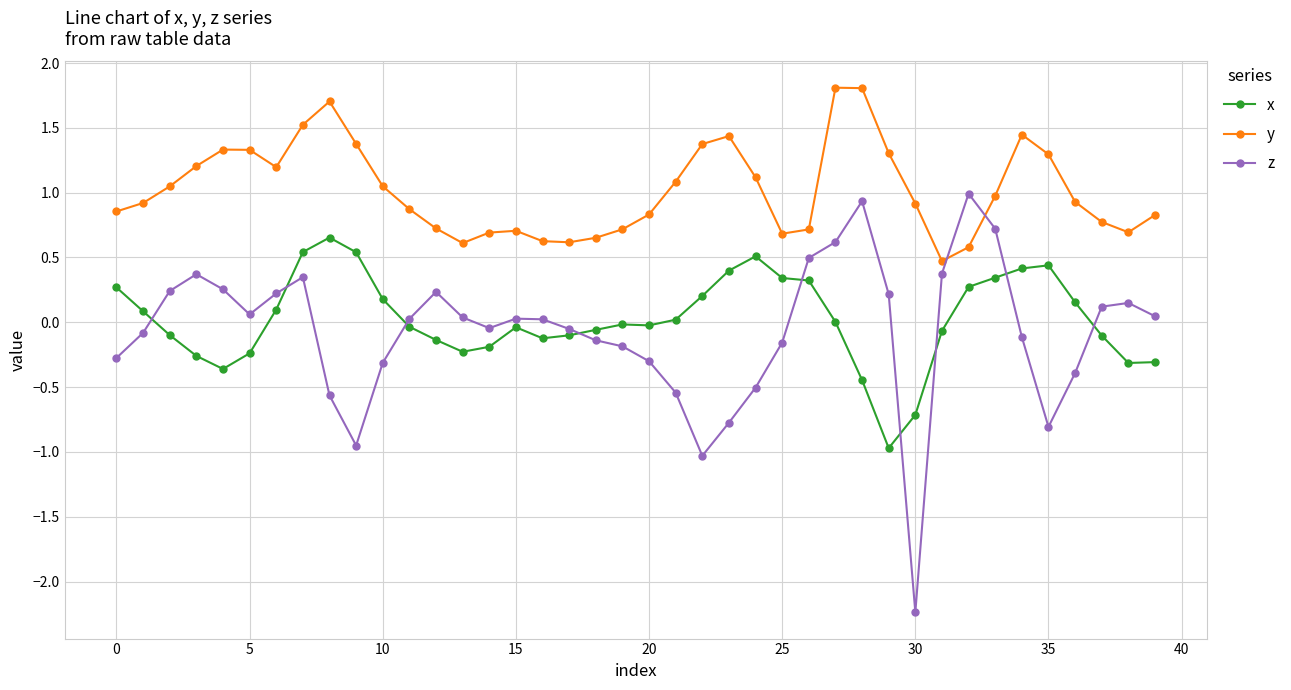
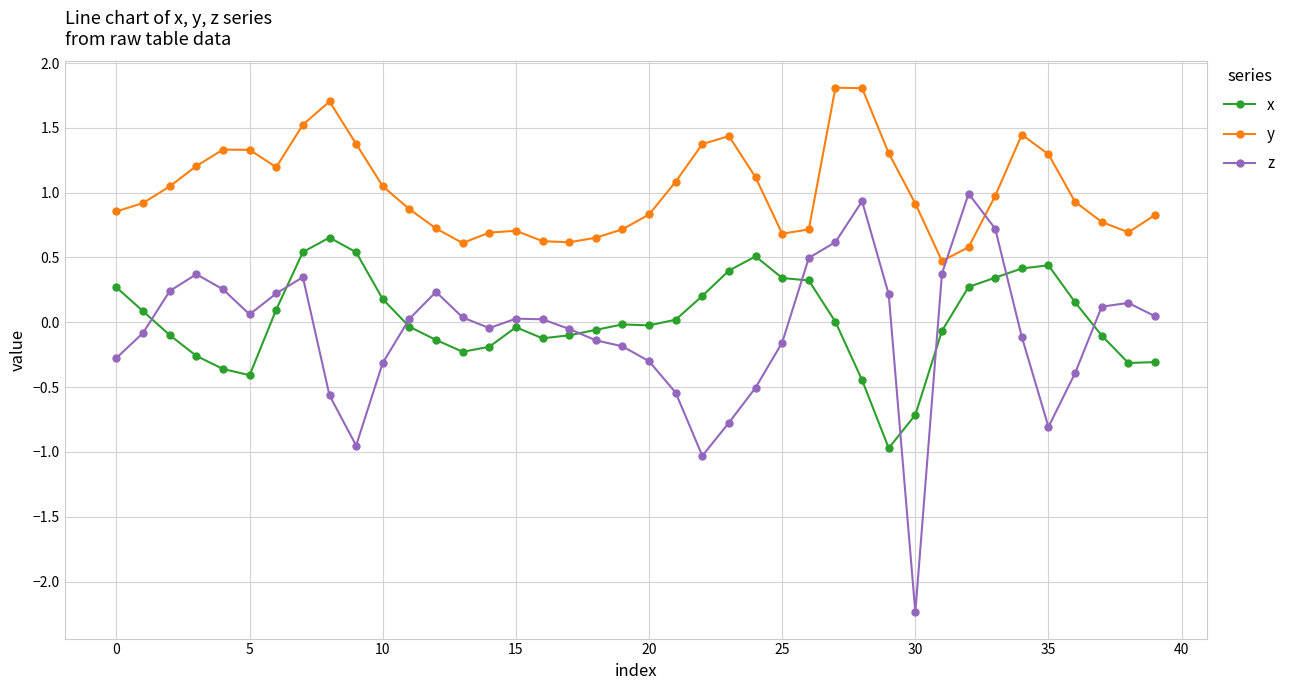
x, 5: -0.24 -> -0.41
